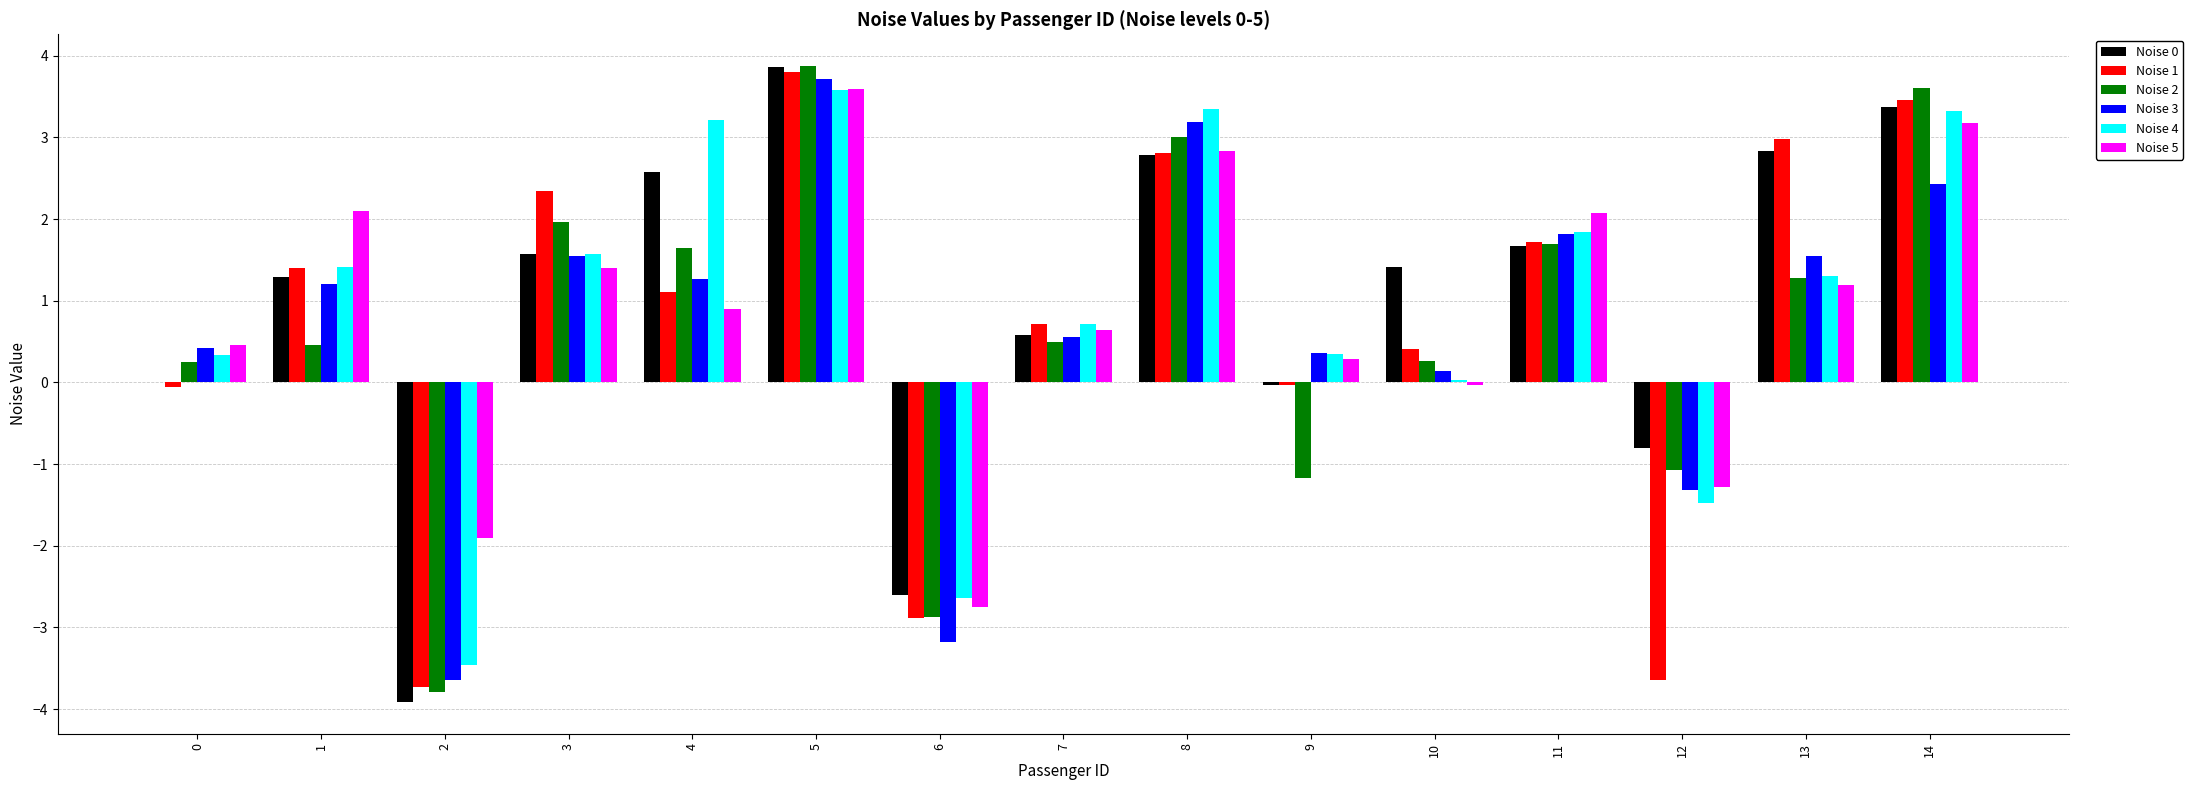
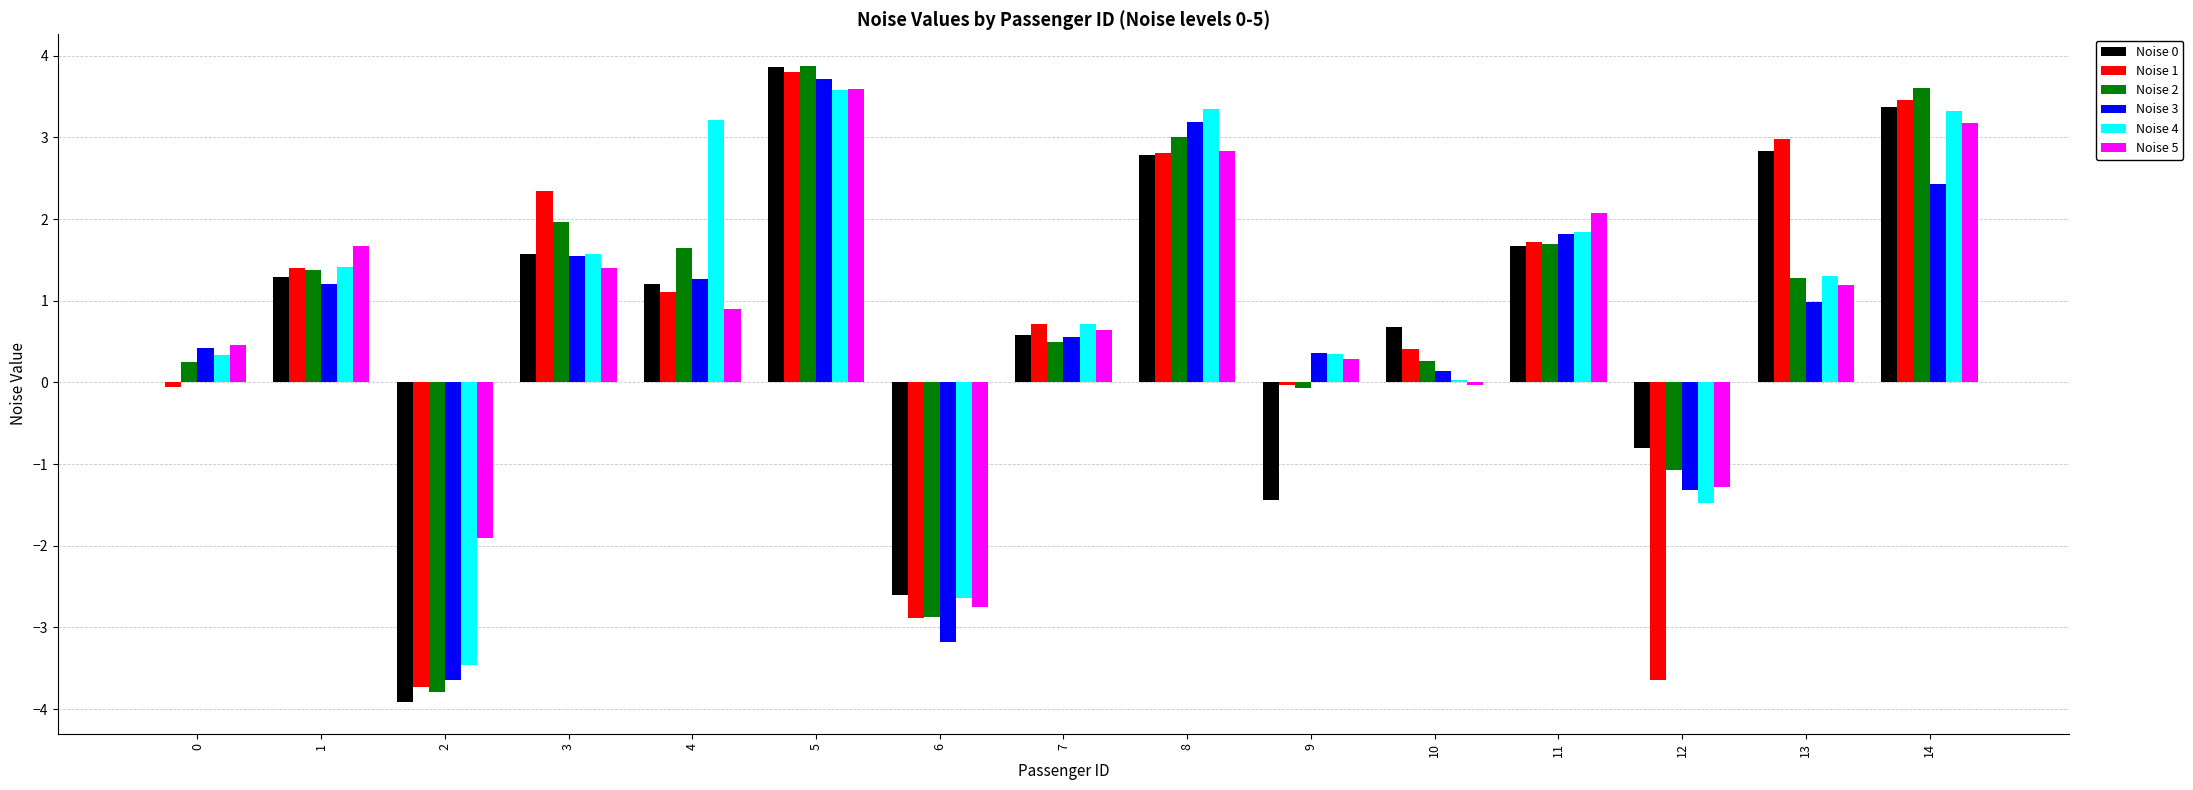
Noise 2, 1: 0.5 -> 1.4
Noise 5, 1: 2.1 -> 1.7
Noise 0, 4: 2.6 -> 1.2
Noise 0, 9: 0.0 -> -1.4
Noise 2, 9: -1.2 -> -0.1
Noise 0, 10: 1.4 -> 0.7
Noise 3, 13: 1.5 -> 1.0
